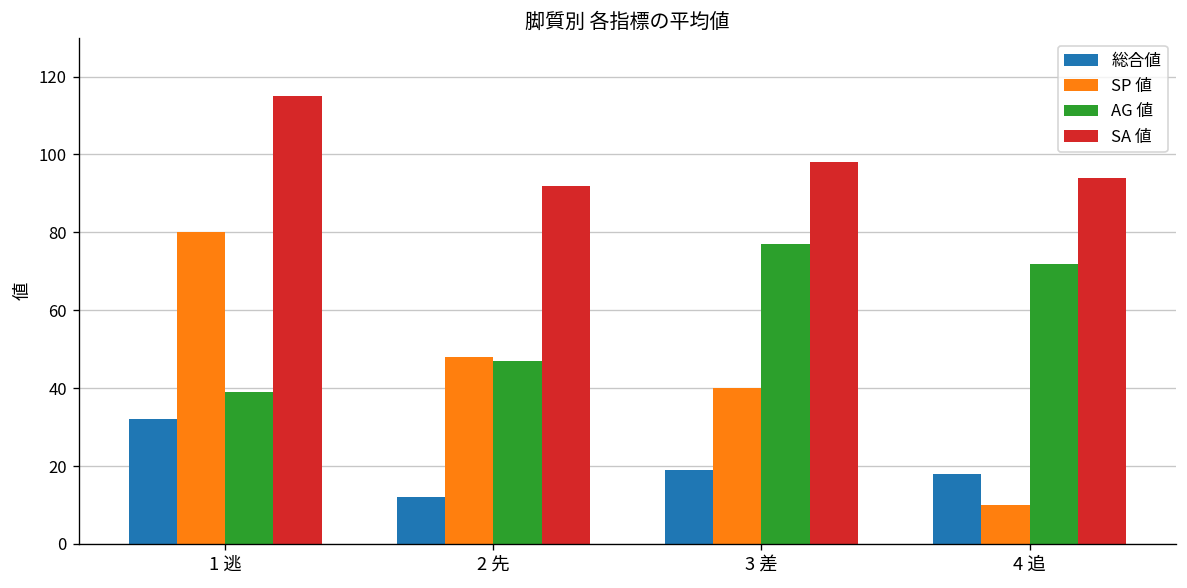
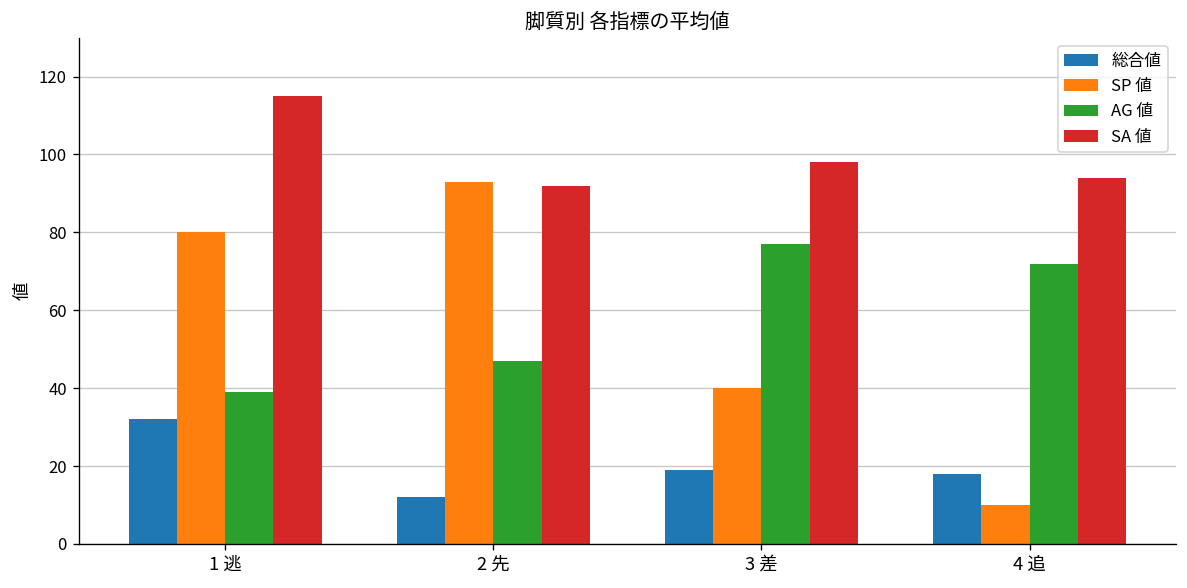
SP 値, 2 先: 48 -> 93
